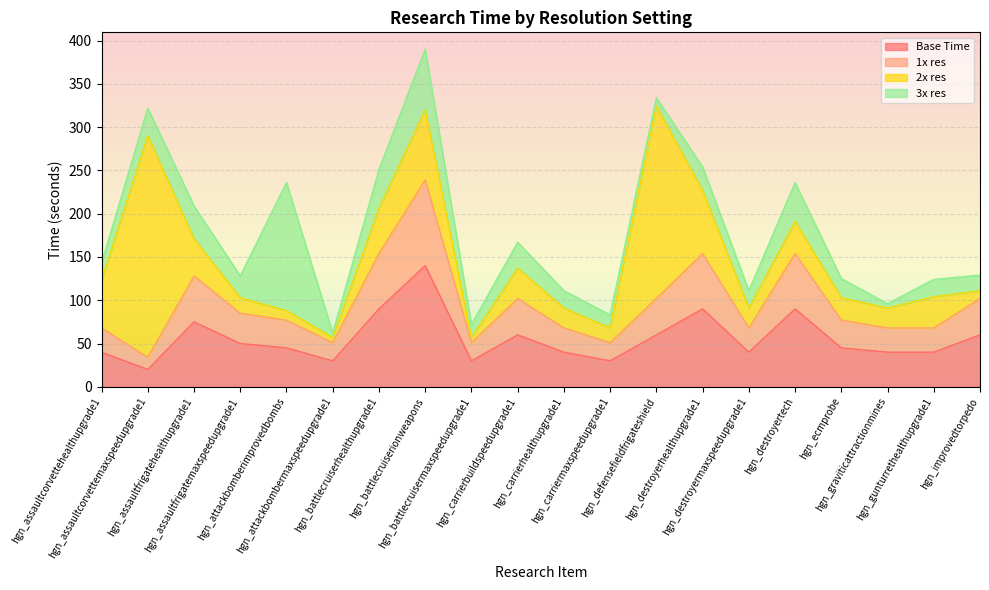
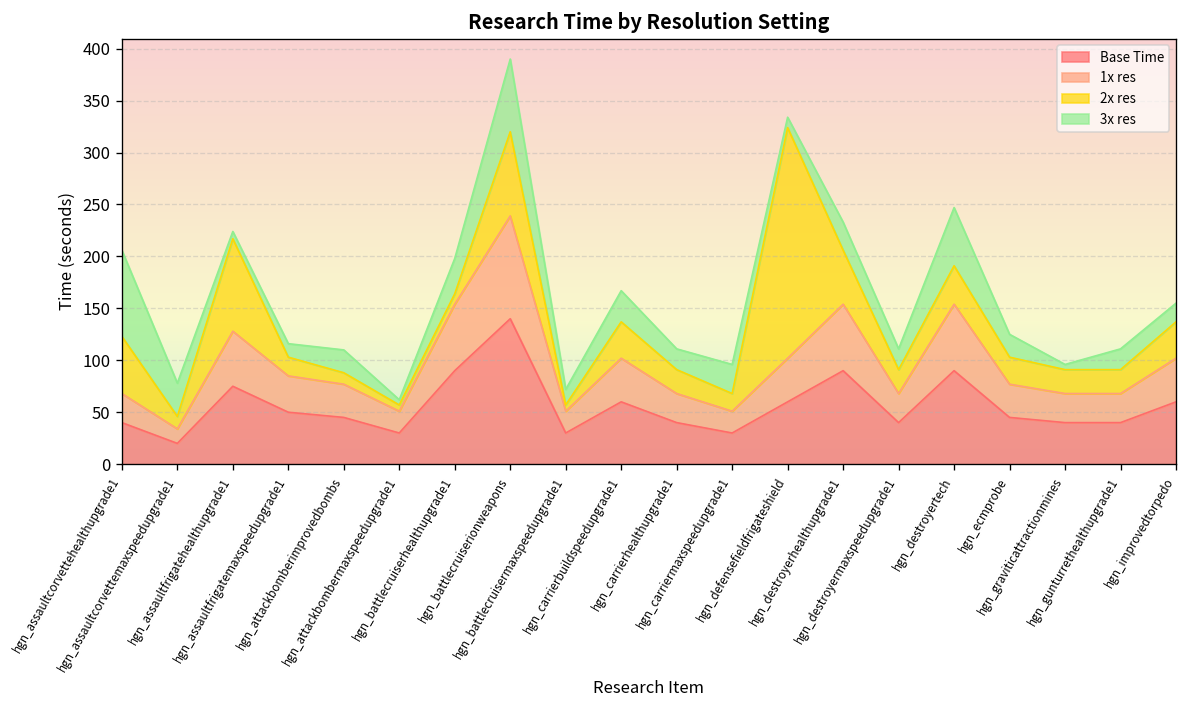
3x res, hgn_assaultcorvettehealthupgrade1: 20 -> 80
2x res, hgn_assaultcorvettemaxspeedupgrade1: 260 -> 10
2x res, hgn_assaultfrigatehealthupgrade1: 40 -> 90
3x res, hgn_assaultfrigatehealthupgrade1: 40 -> 10
3x res, hgn_assaultfrigatemaxspeedupgrade1: 30 -> 10
3x res, hgn_attackbomberimprovedbombs: 150 -> 20
2x res, hgn_battlecruiserhealthupgrade1: 50 -> 10
3x res, hgn_battlecruiserhealthupgrade1: 50 -> 30
3x res, hgn_carriermaxspeedupgrade1: 20 -> 30
2x res, hgn_destroyerhealthupgrade1: 70 -> 50
3x res, hgn_destroyertech: 50 -> 60
2x res, hgn_gunturrethealthupgrade1: 40 -> 20
2x res, hgn_improvedtorpedo: 10 -> 40
